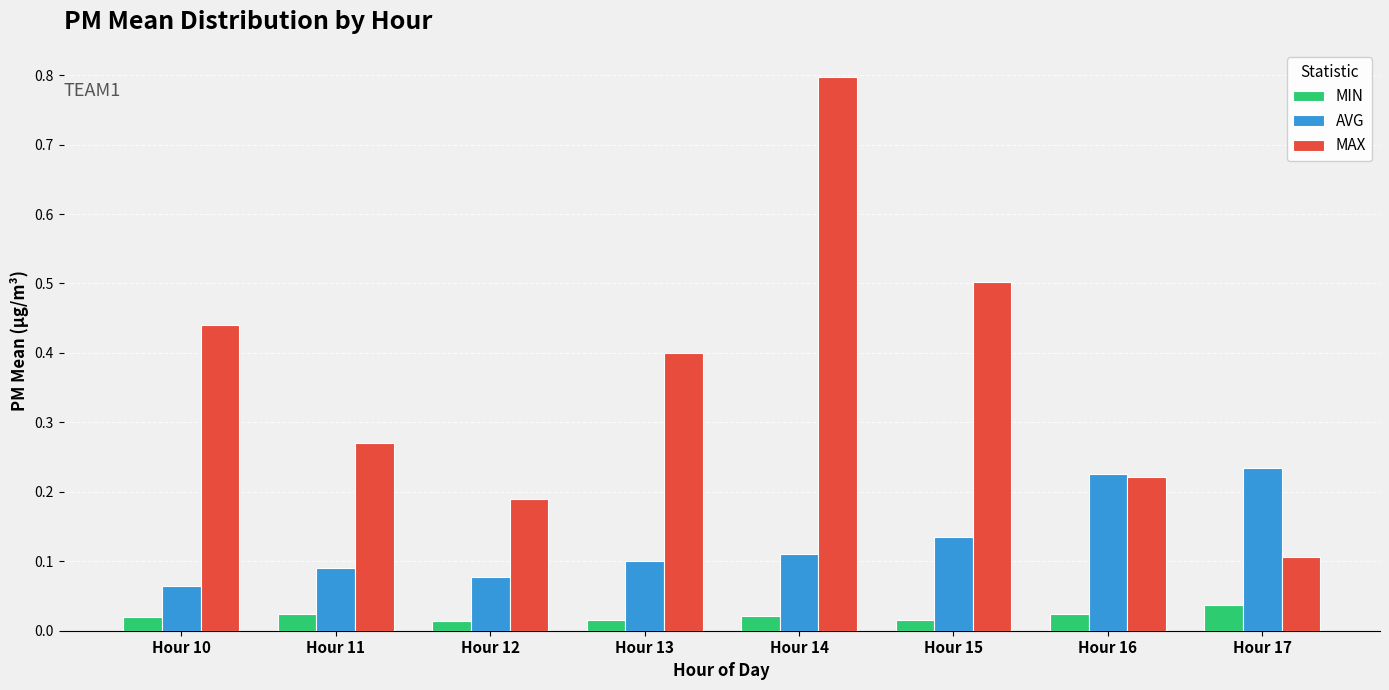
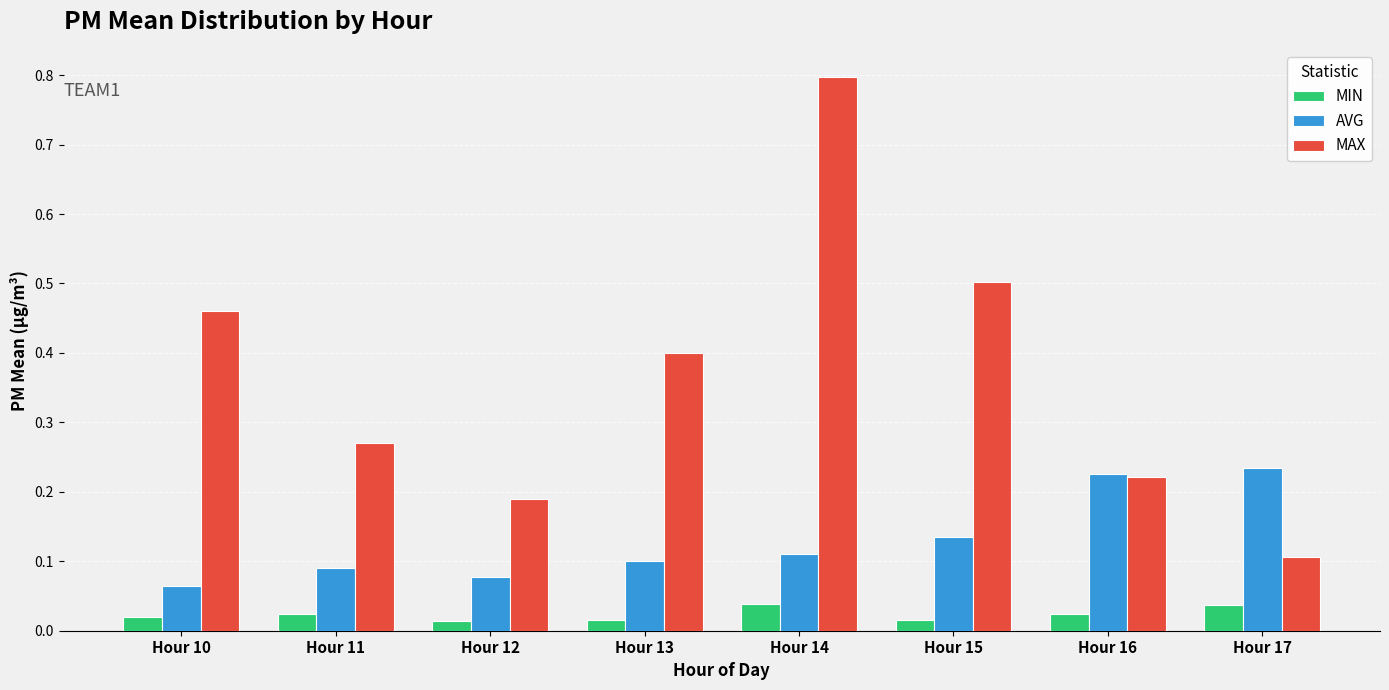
MAX, Hour 10: 0.44 -> 0.46
MIN, Hour 14: 0.02 -> 0.04
